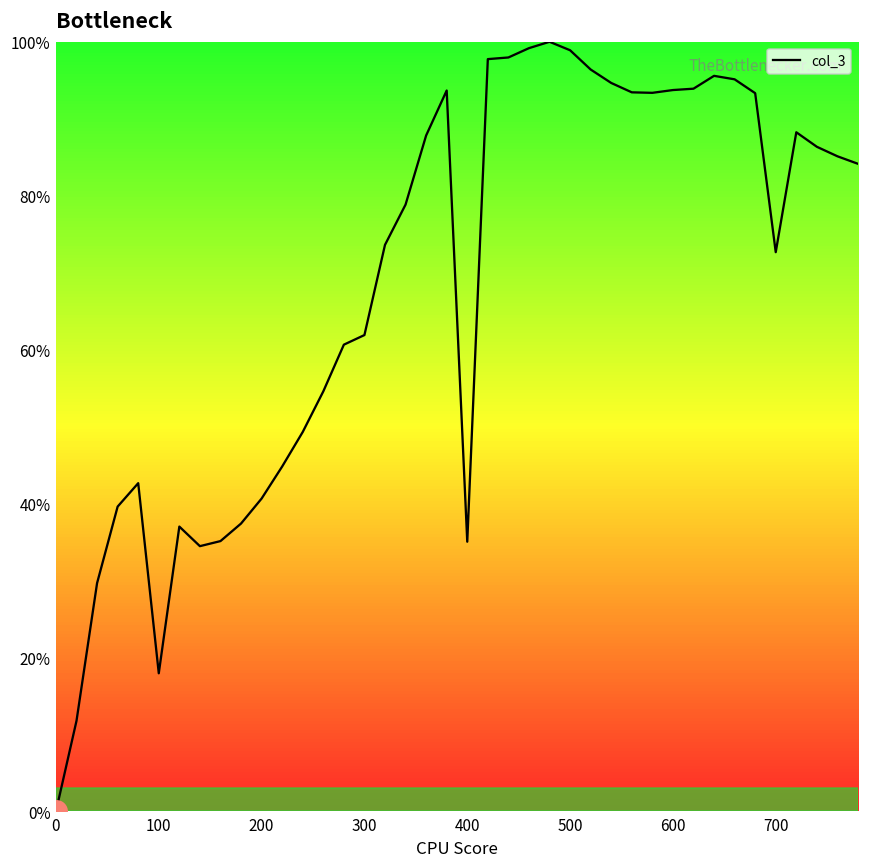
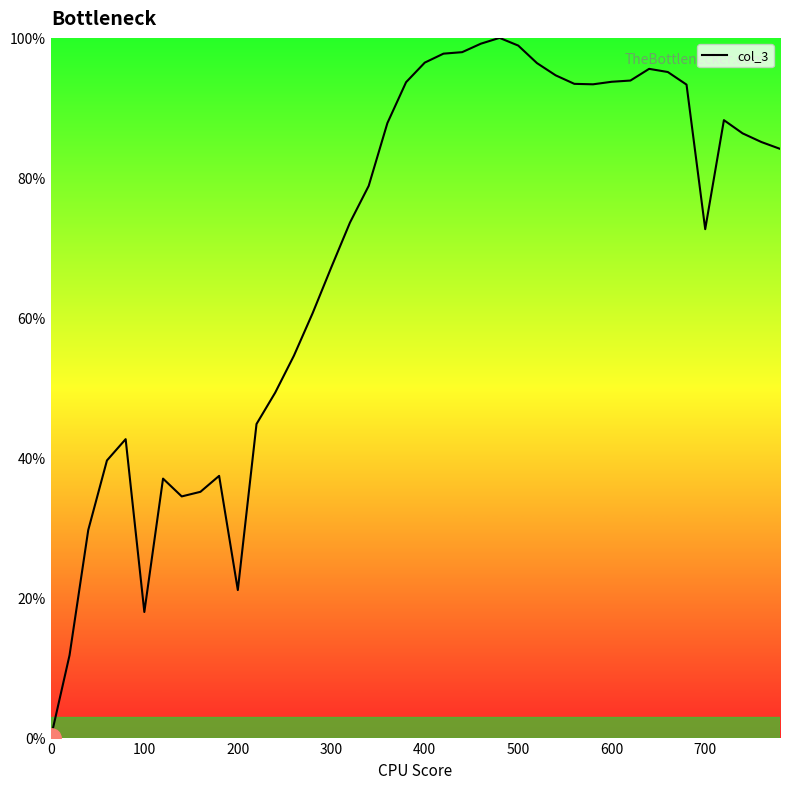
col_3, 200: 41% -> 21%
col_3, 300: 62% -> 67%
col_3, 400: 35% -> 96%
